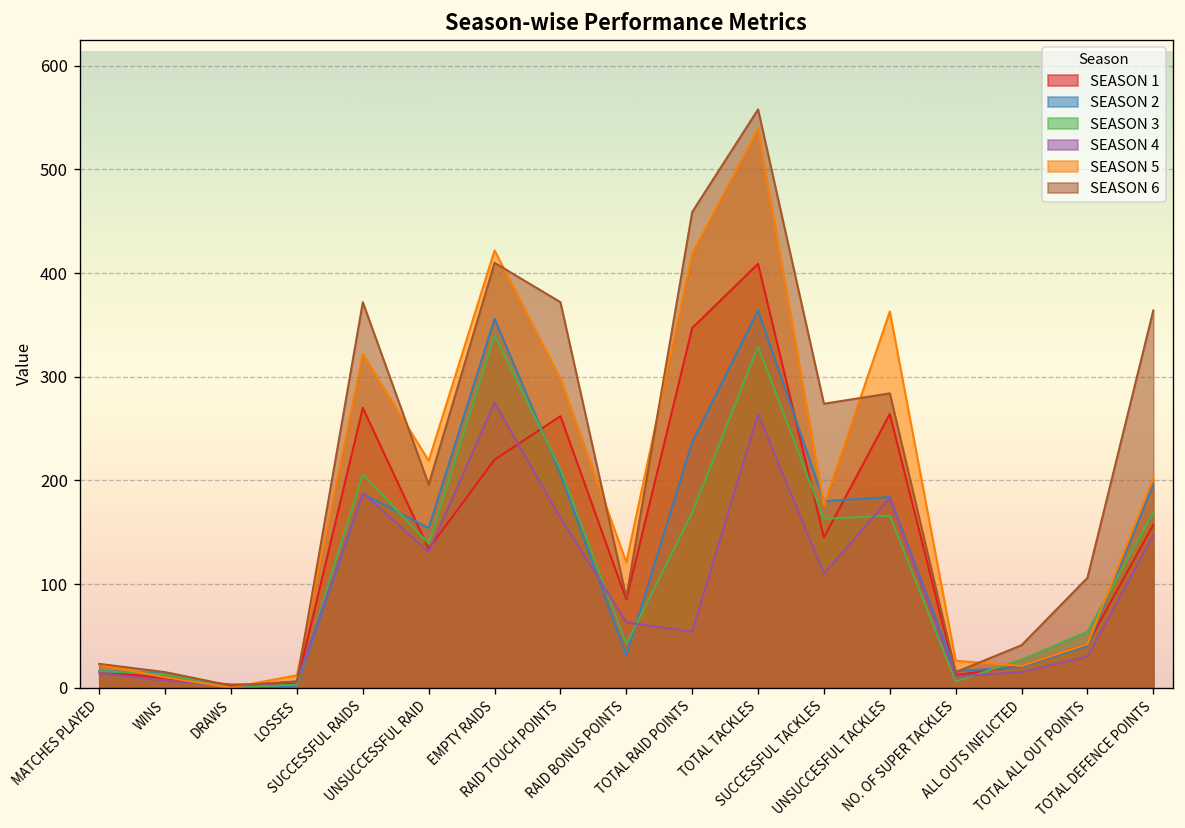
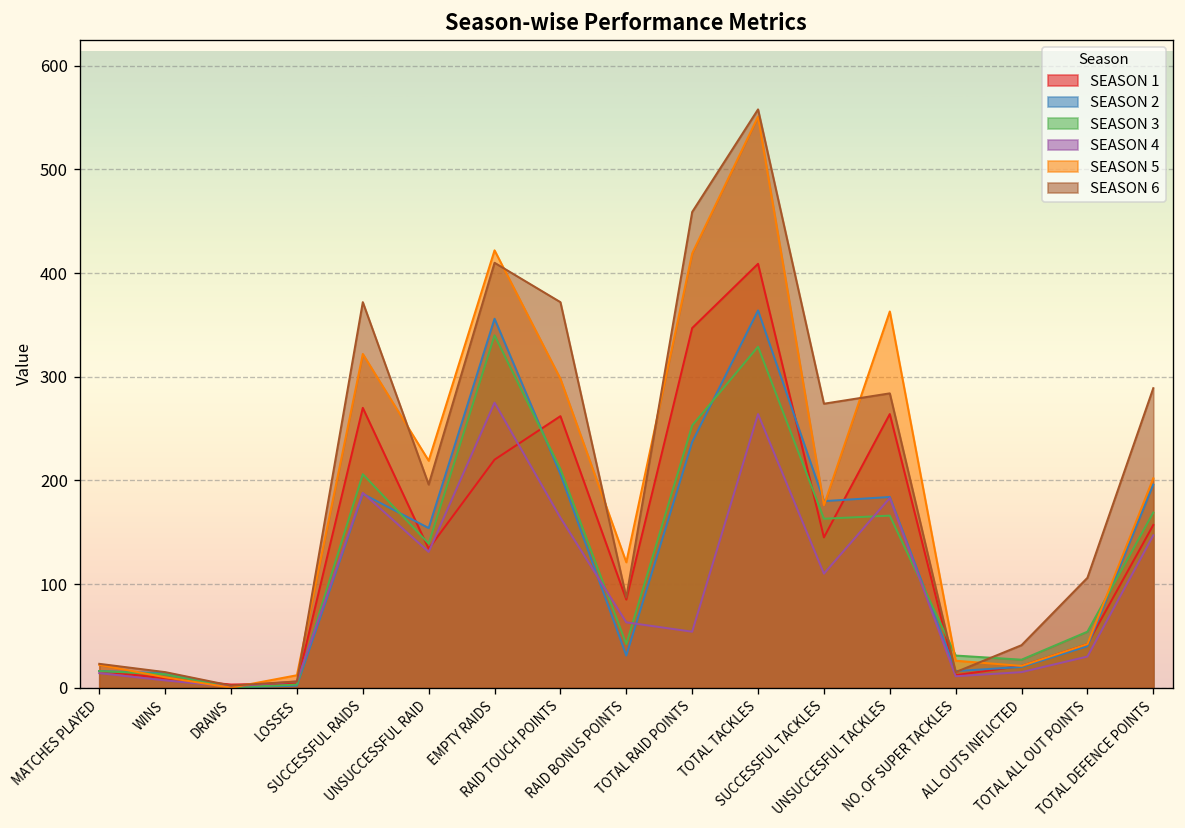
SEASON 3, TOTAL RAID POINTS: 170 -> 250
SEASON 5, TOTAL TACKLES: 540 -> 550
SEASON 3, NO. OF SUPER TACKLES: 10 -> 30
SEASON 6, TOTAL DEFENCE POINTS: 360 -> 290
